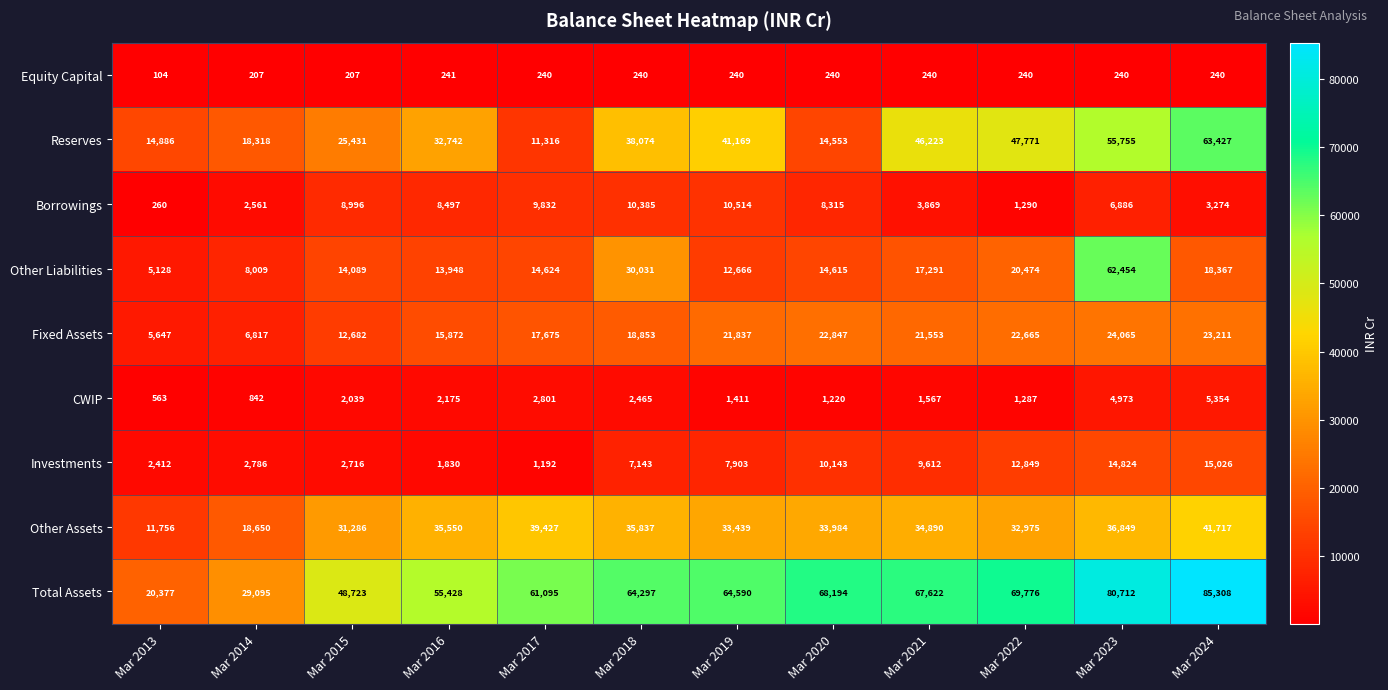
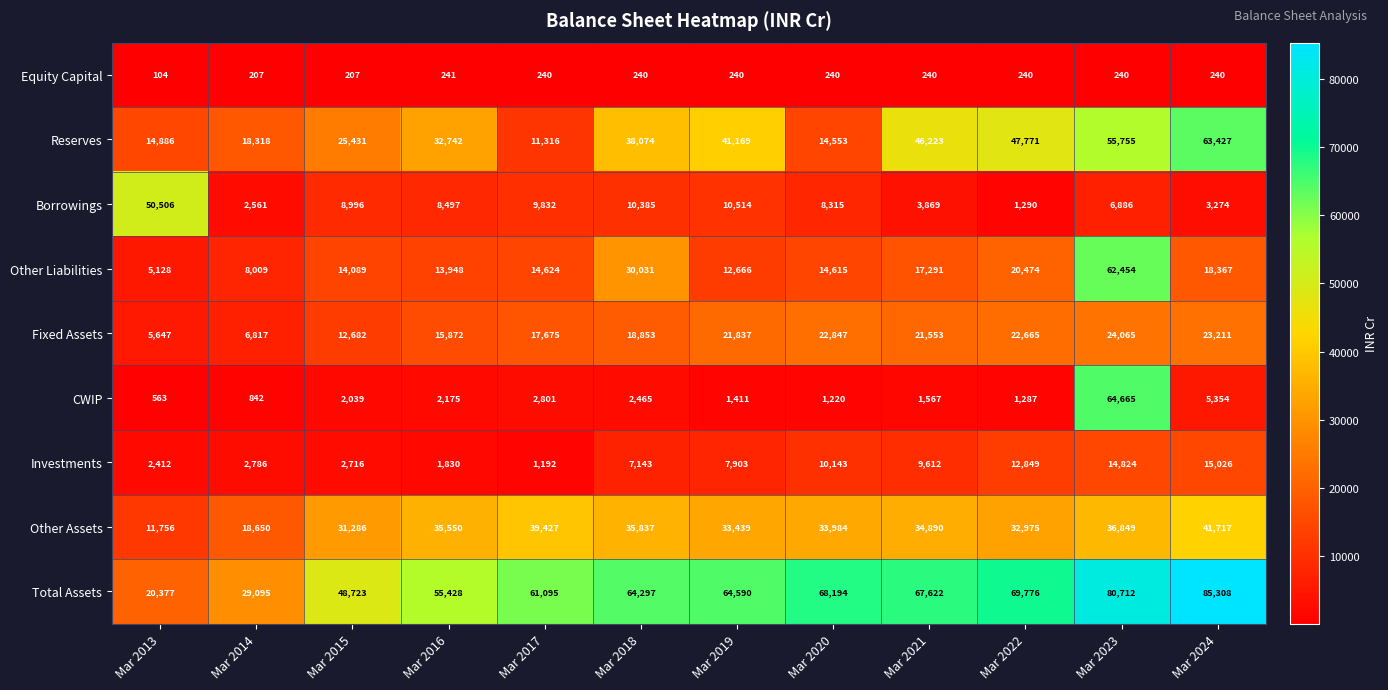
Borrowings, Mar 2013: 260 -> 50,506
CWIP, Mar 2023: 4,973 -> 64,665
